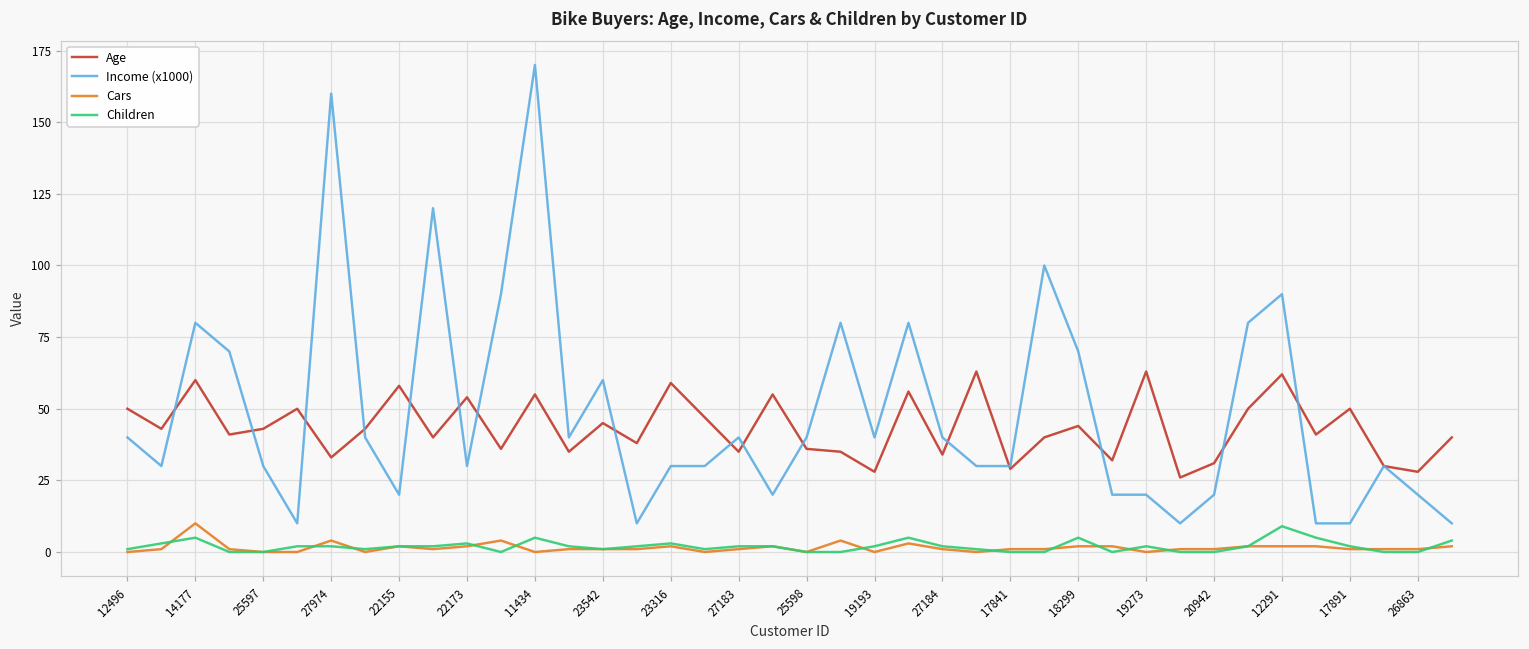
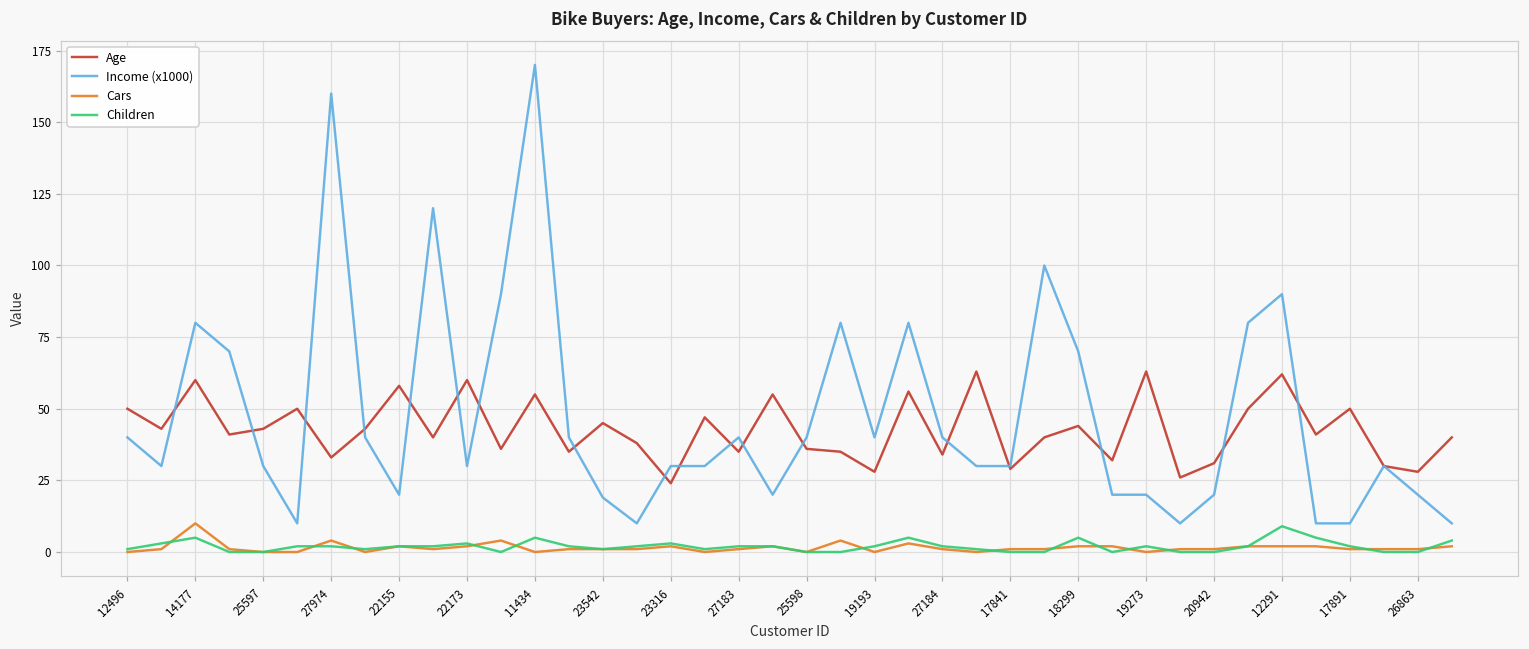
Age, 22173: 54 -> 60
Income (x1000), 23542: 60 -> 19
Age, 23316: 59 -> 24
